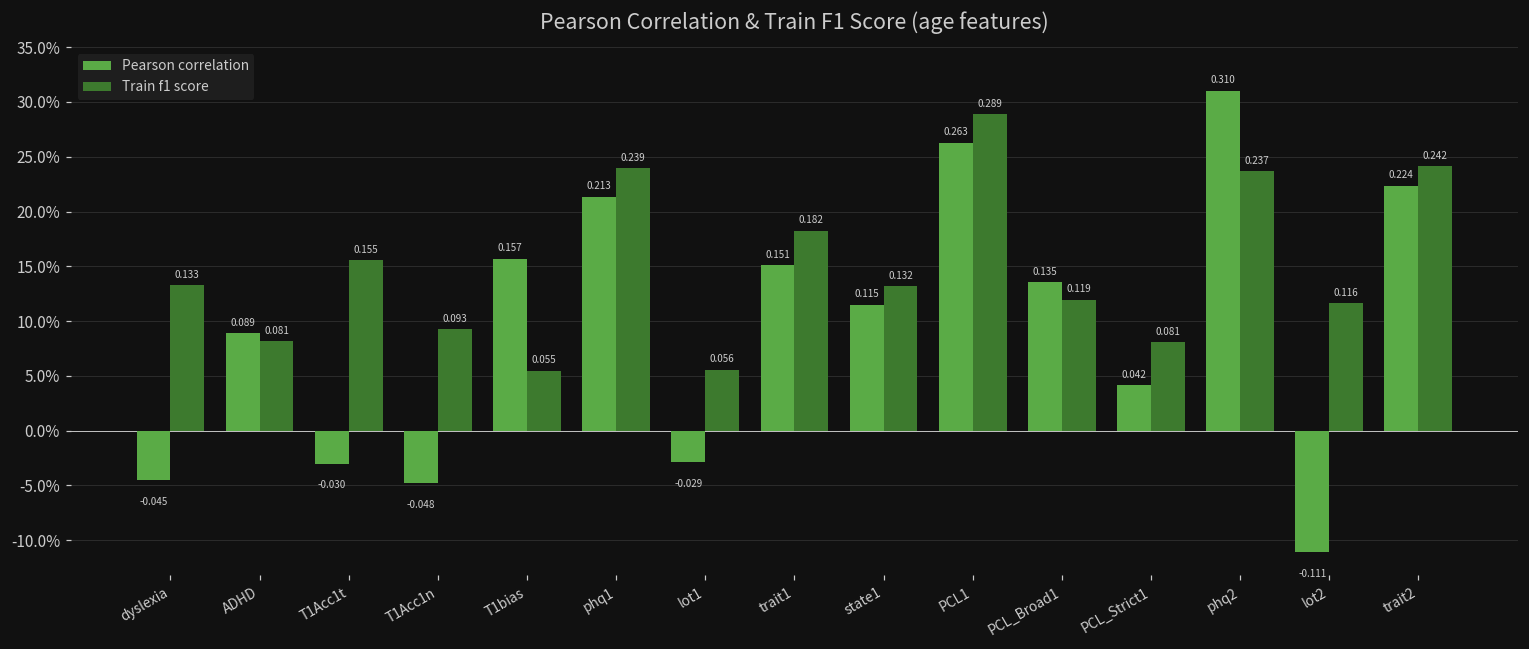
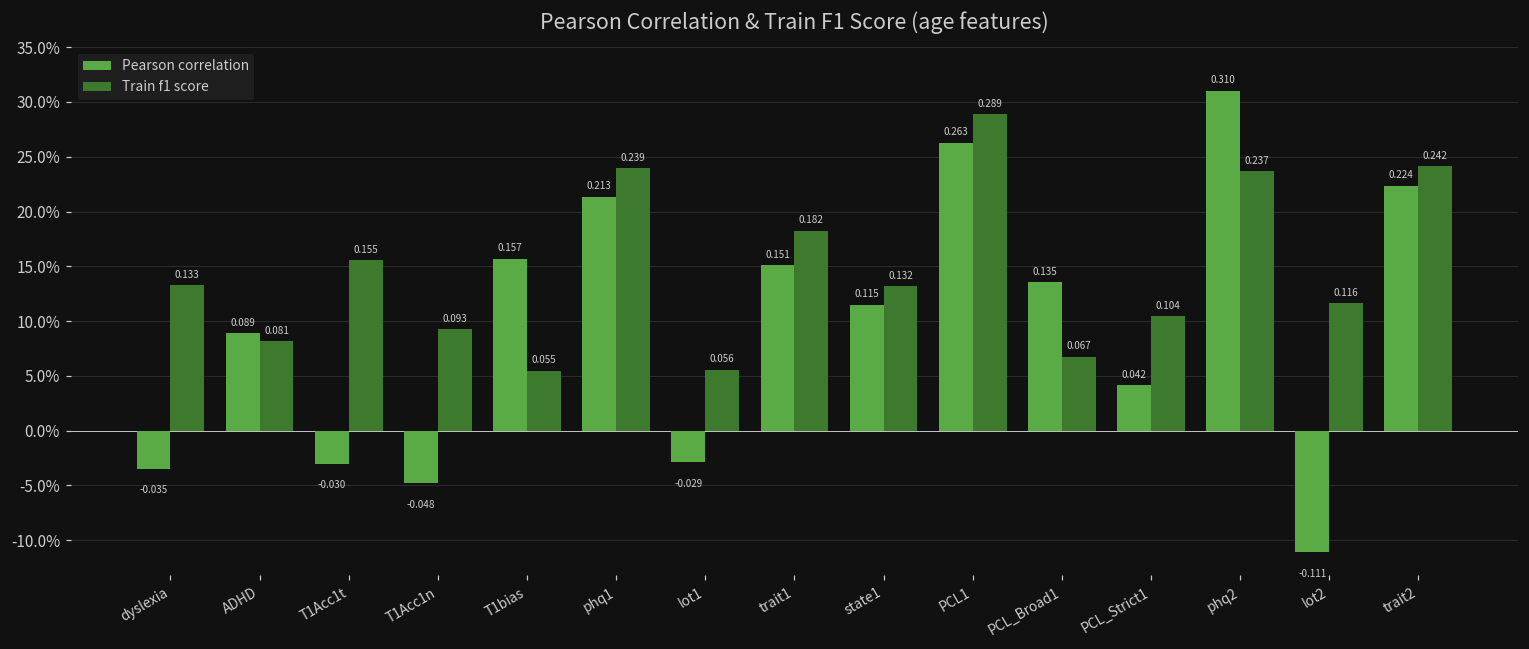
Pearson correlation, dyslexia: -0.045 -> -0.035
Train f1 score, PCL_Broad1: 0.119 -> 0.067
Train f1 score, PCL_Strict1: 0.081 -> 0.104
